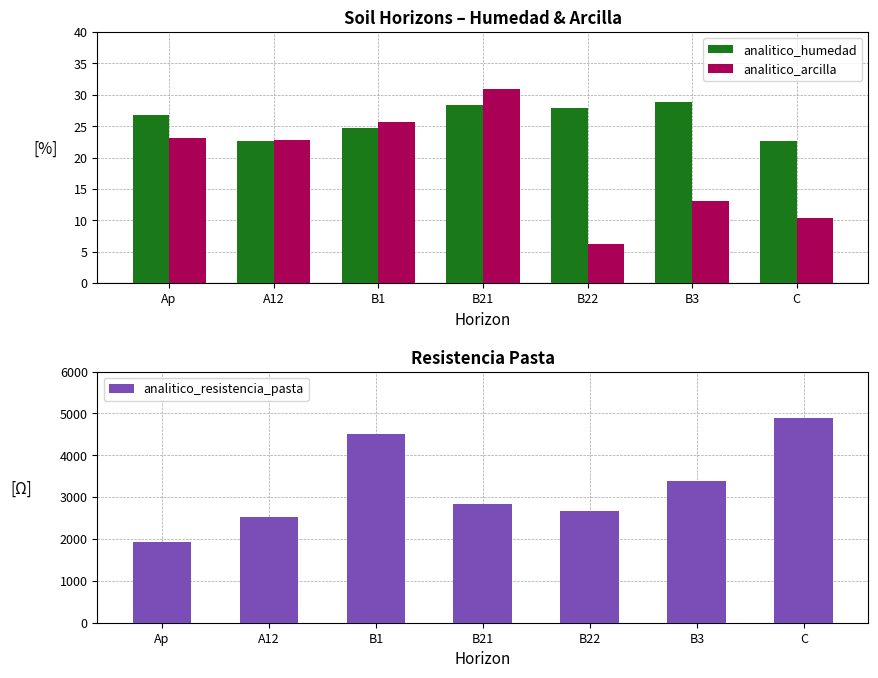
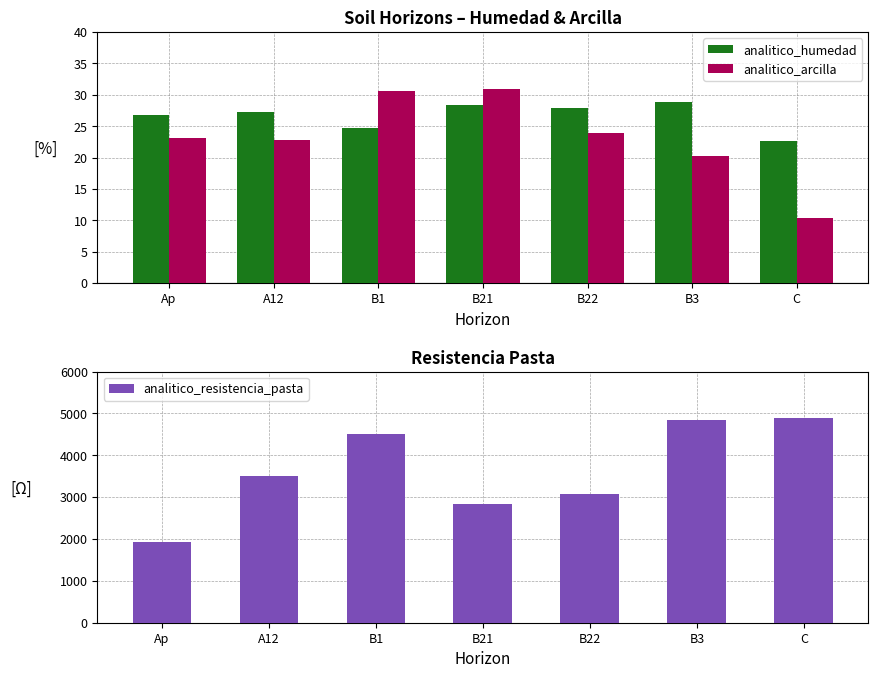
Soil Horizons – Humedad & Arcilla, analitico_humedad, A12: 23 -> 27
Soil Horizons – Humedad & Arcilla, analitico_arcilla, B1: 26 -> 31
Soil Horizons – Humedad & Arcilla, analitico_arcilla, B22: 6 -> 24
Soil Horizons – Humedad & Arcilla, analitico_arcilla, B3: 13 -> 20
Resistencia Pasta, A12: 2500 -> 3500
Resistencia Pasta, B22: 2700 -> 3100
Resistencia Pasta, B3: 3400 -> 4800
